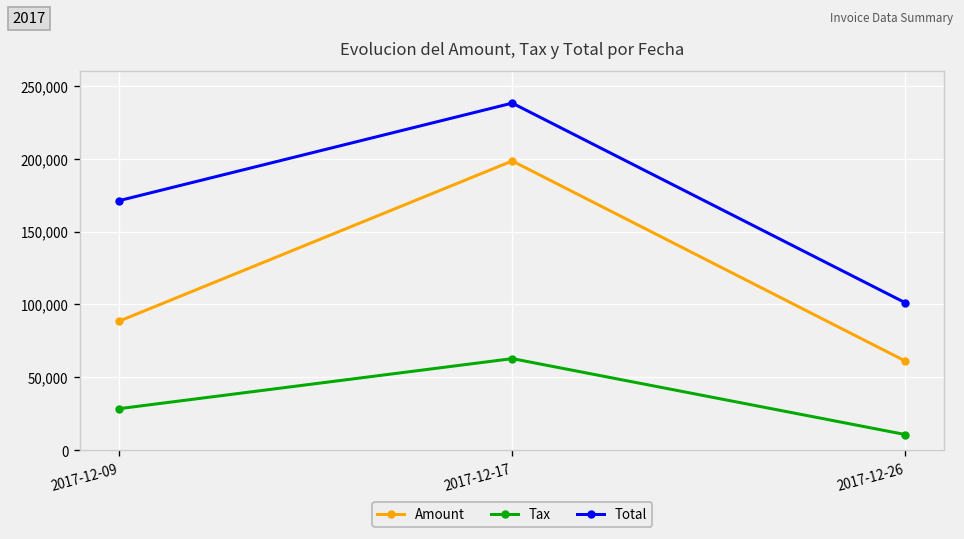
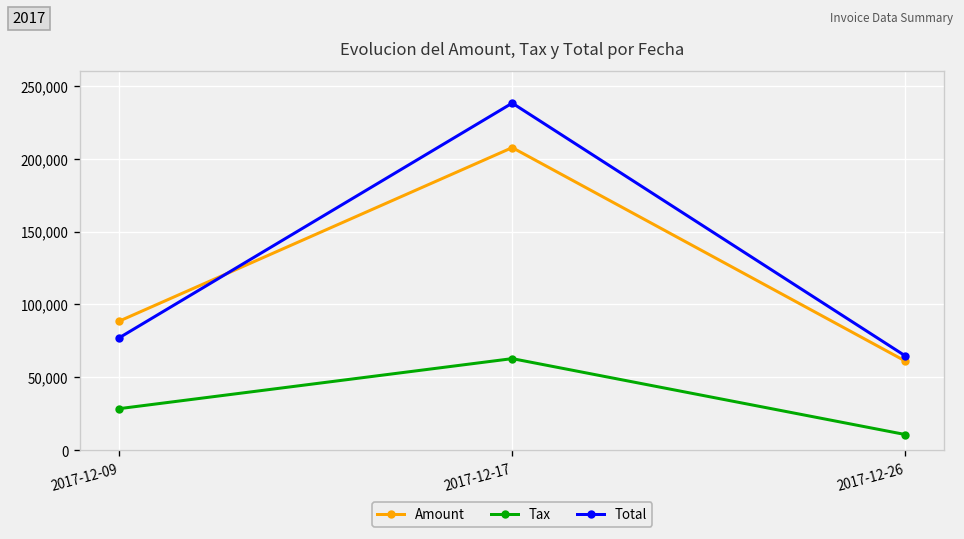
Total, 2017-12-09: 171,000 -> 77,000
Amount, 2017-12-17: 198,000 -> 208,000
Total, 2017-12-26: 101,000 -> 65,000
